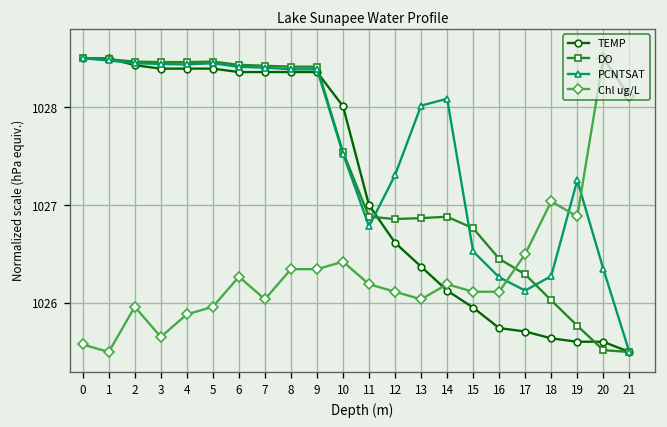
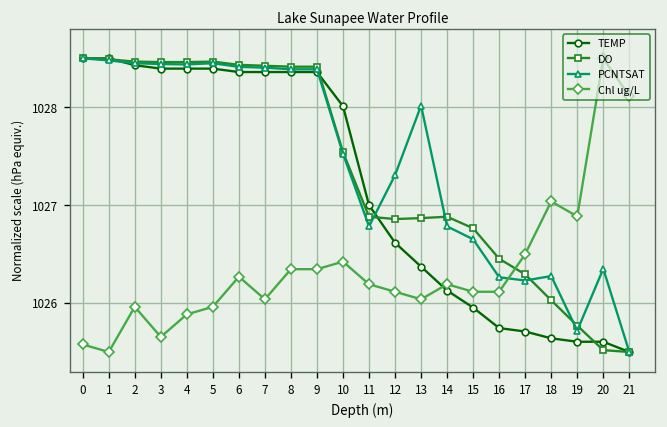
PCNTSAT, 14: 1028.1 -> 1026.8
PCNTSAT, 15: 1026.5 -> 1026.7
PCNTSAT, 17: 1026.1 -> 1026.2
PCNTSAT, 19: 1027.3 -> 1025.7
